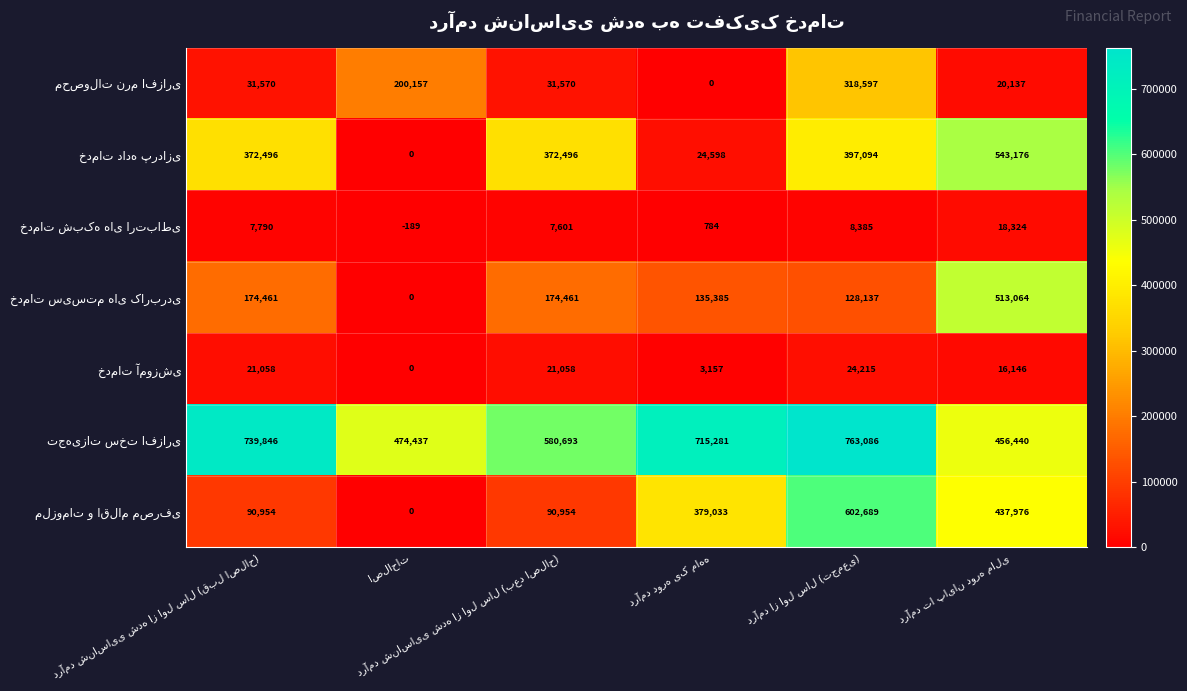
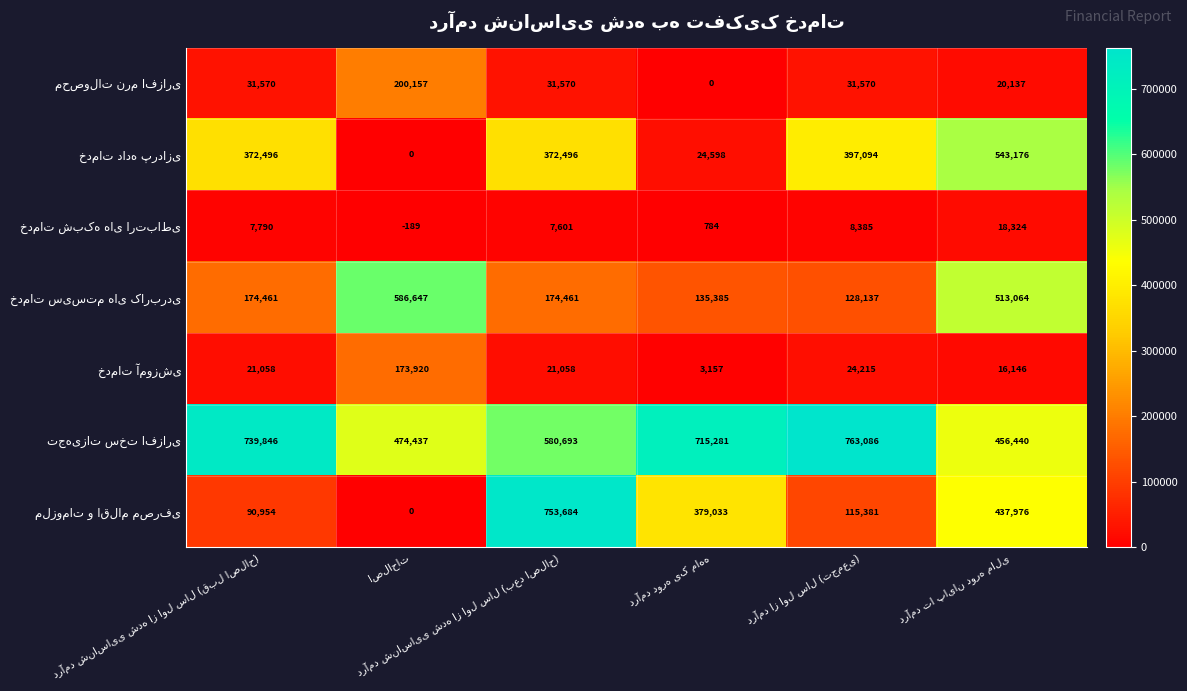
محصولات نرم افزاری, درآمد از اول سال (تجمعی): 318,597 -> 31,570
خدمات سیستم های کاربردی, اصلاحات: 0 -> 586,647
خدمات آموزشی, اصلاحات: 0 -> 173,920
ملزومات و اقلام مصرفی, درآمد شناسایی شده از اول سال (بعد اصلاح): 90,954 -> 753,684
ملزومات و اقلام مصرفی, درآمد از اول سال (تجمعی): 602,689 -> 115,381
